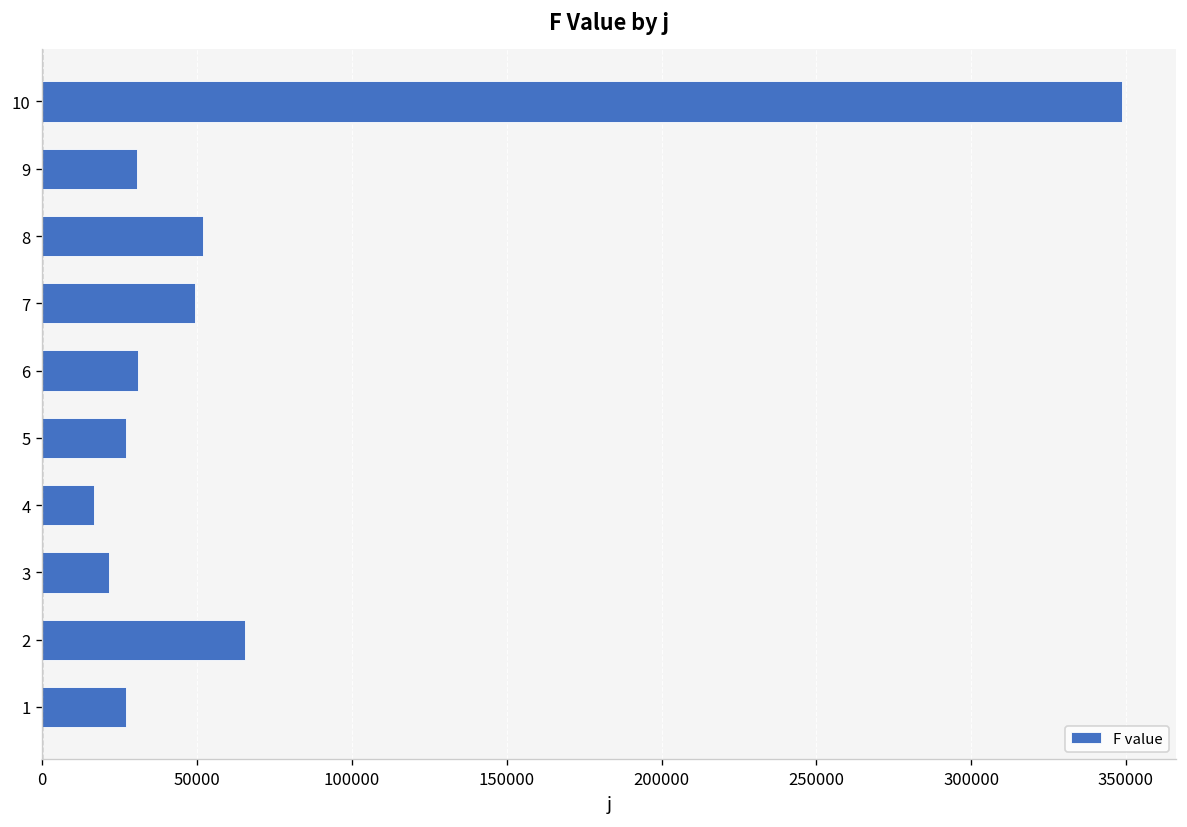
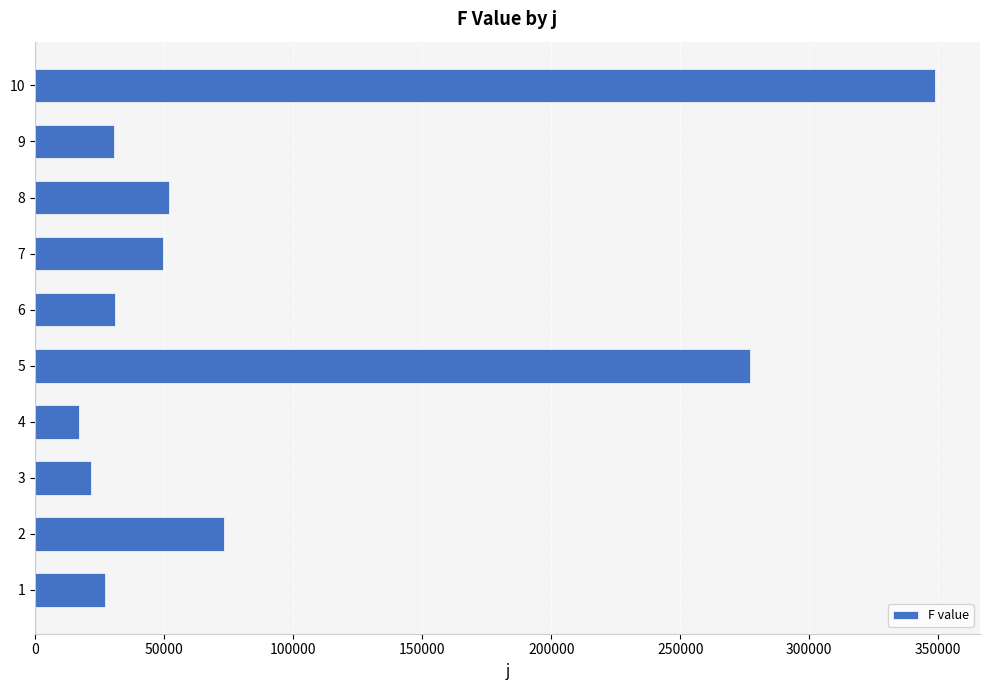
5: 27000 -> 277000
2: 65000 -> 73000
